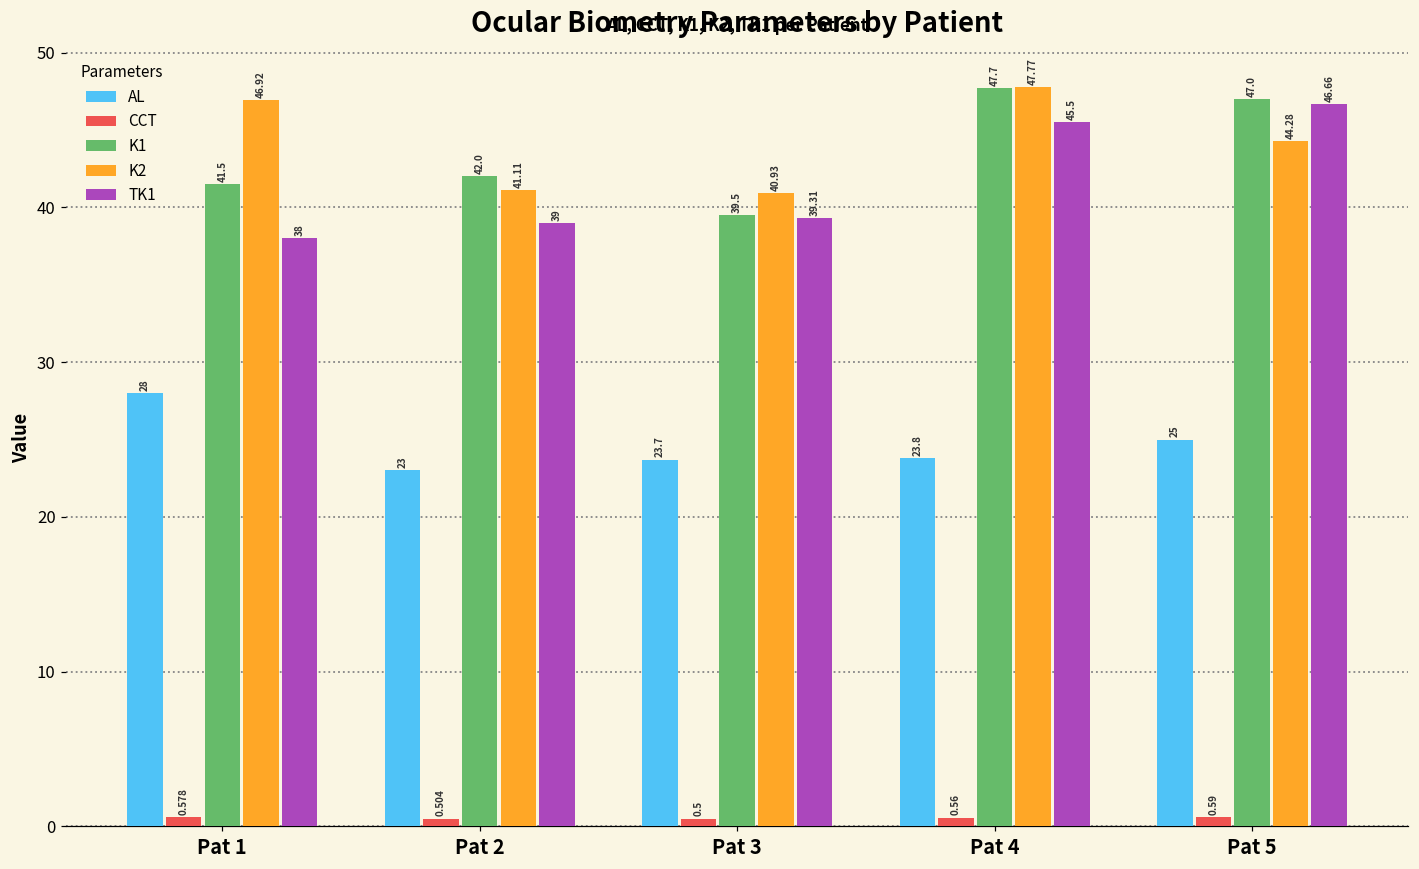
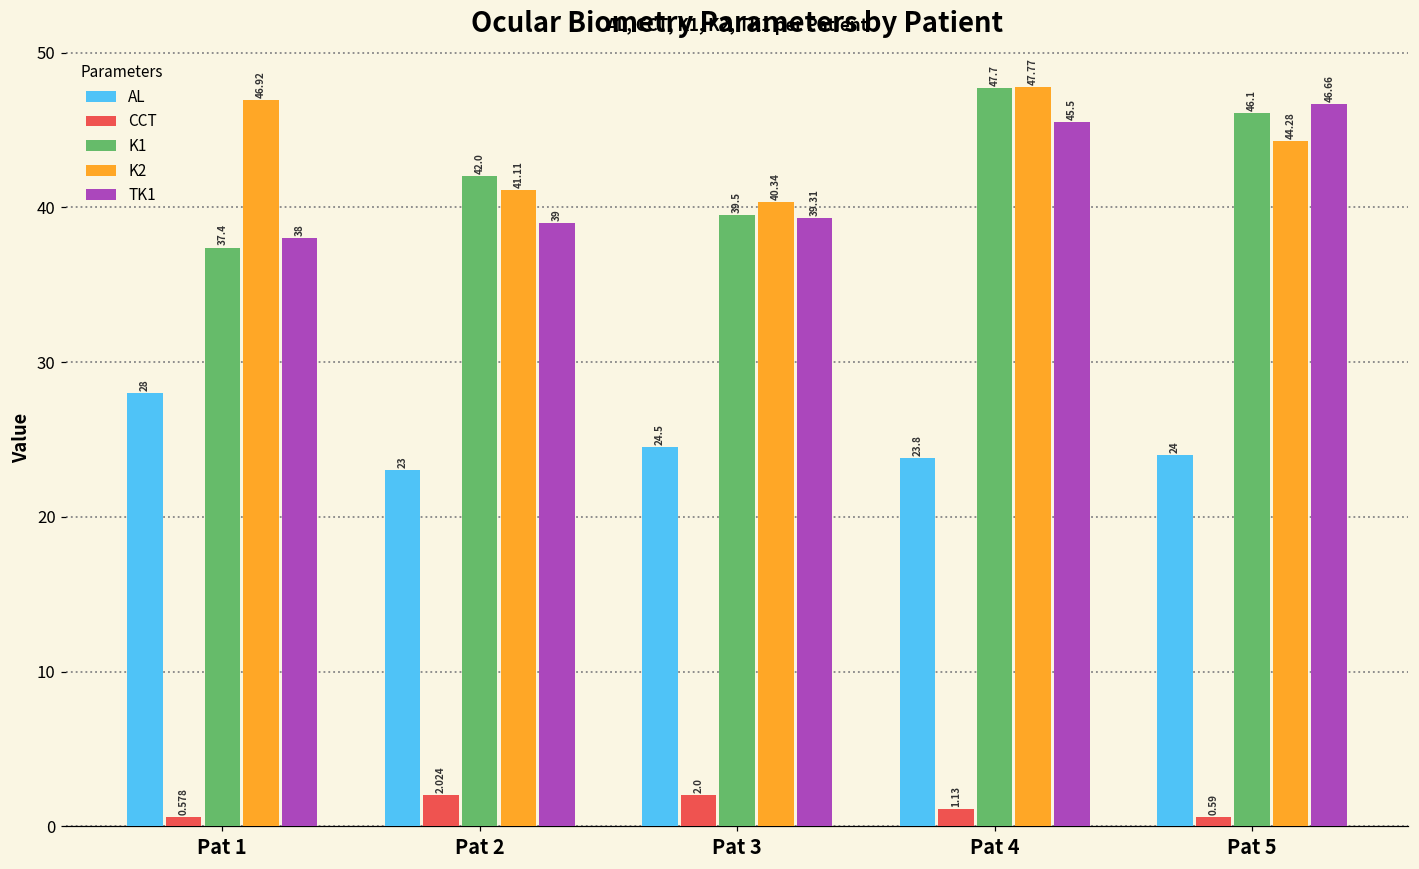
K1, Pat 1: 41.5 -> 37.4
CCT, Pat 2: 0.504 -> 2.024
AL, Pat 3: 23.7 -> 24.5
CCT, Pat 3: 0.5 -> 2.0
K2, Pat 3: 40.93 -> 40.34
CCT, Pat 4: 0.56 -> 1.13
AL, Pat 5: 25 -> 24
K1, Pat 5: 47.0 -> 46.1
